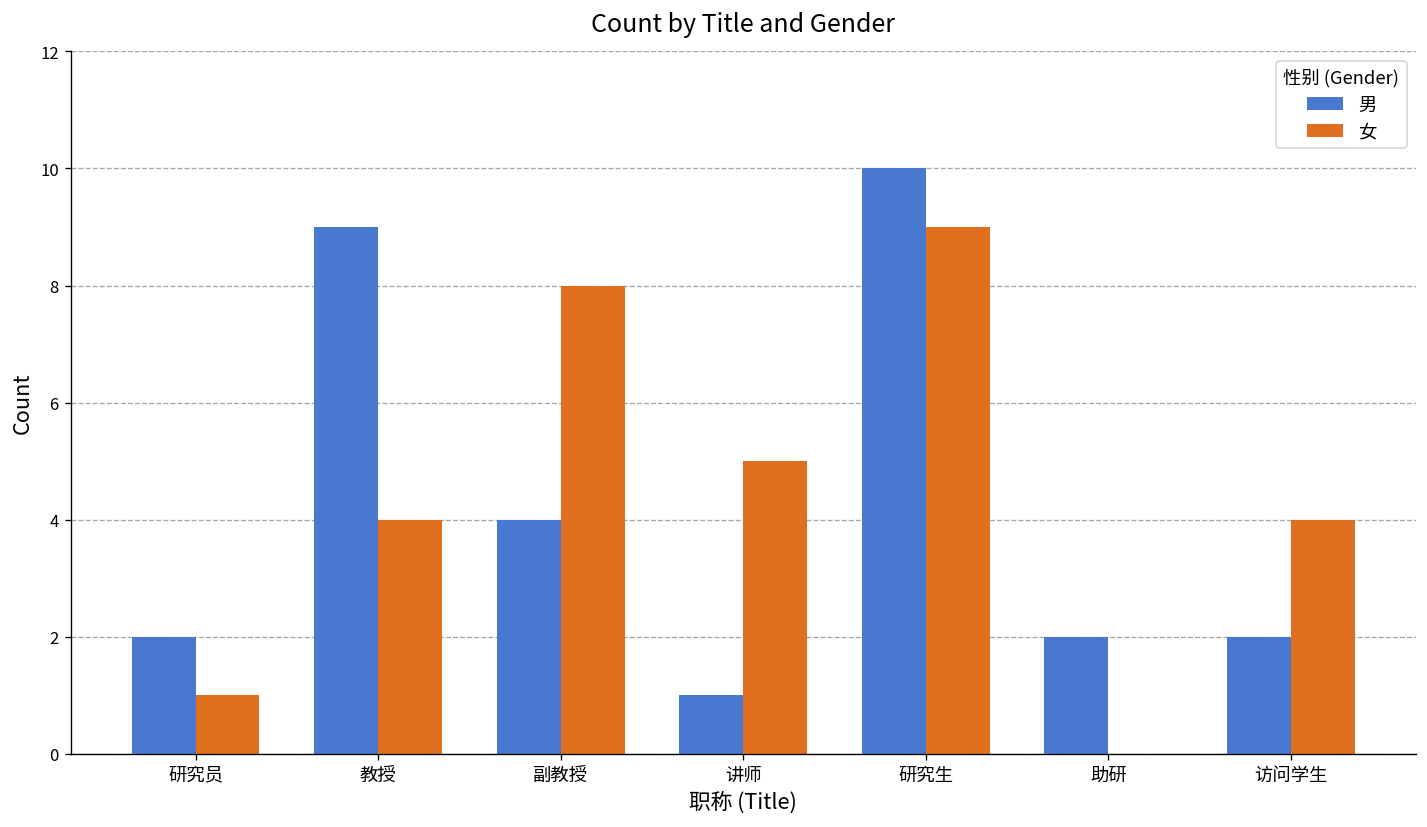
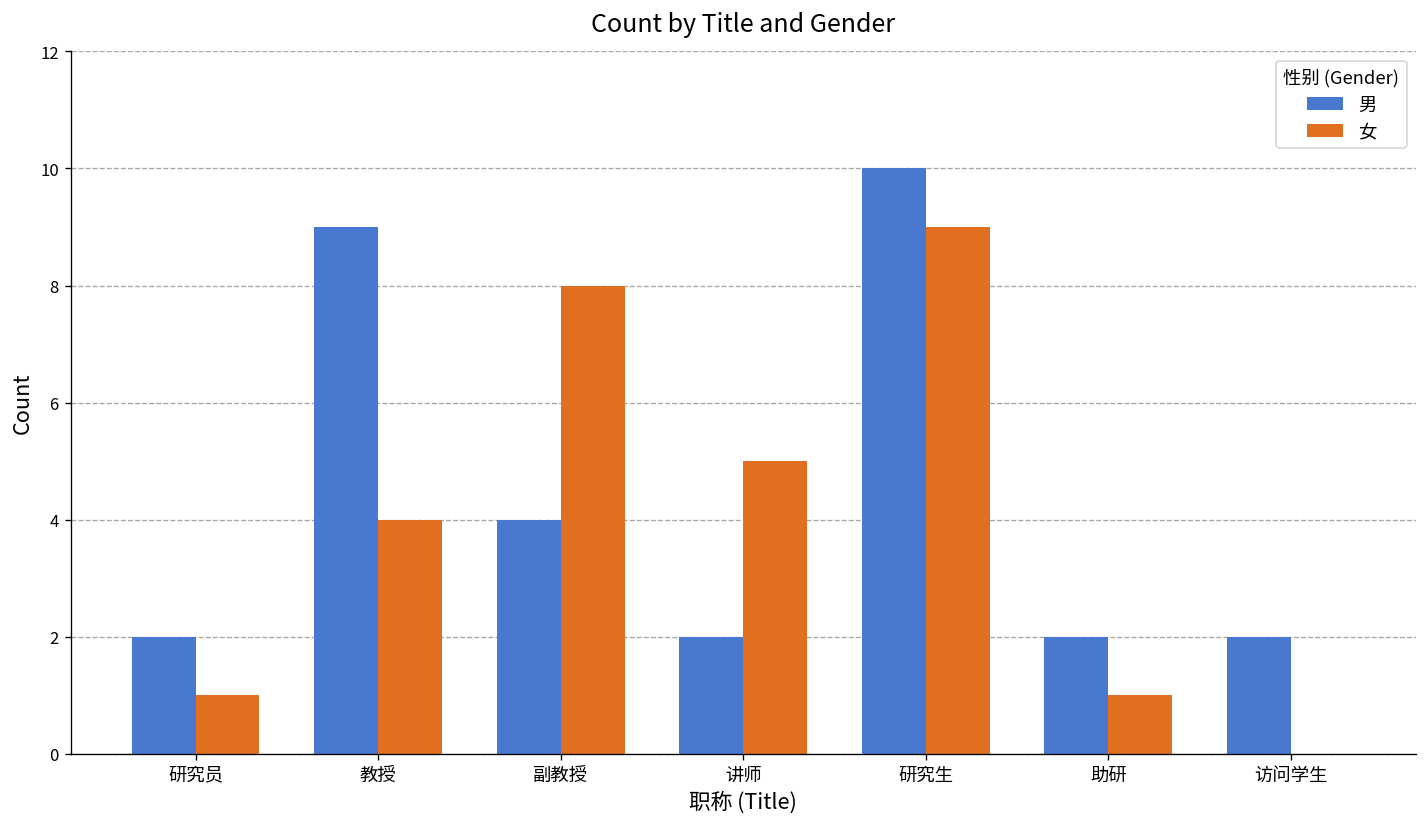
男, 讲师: 1 -> 2
女, 助研: 0 -> 1
女, 访问学生: 4 -> 0
